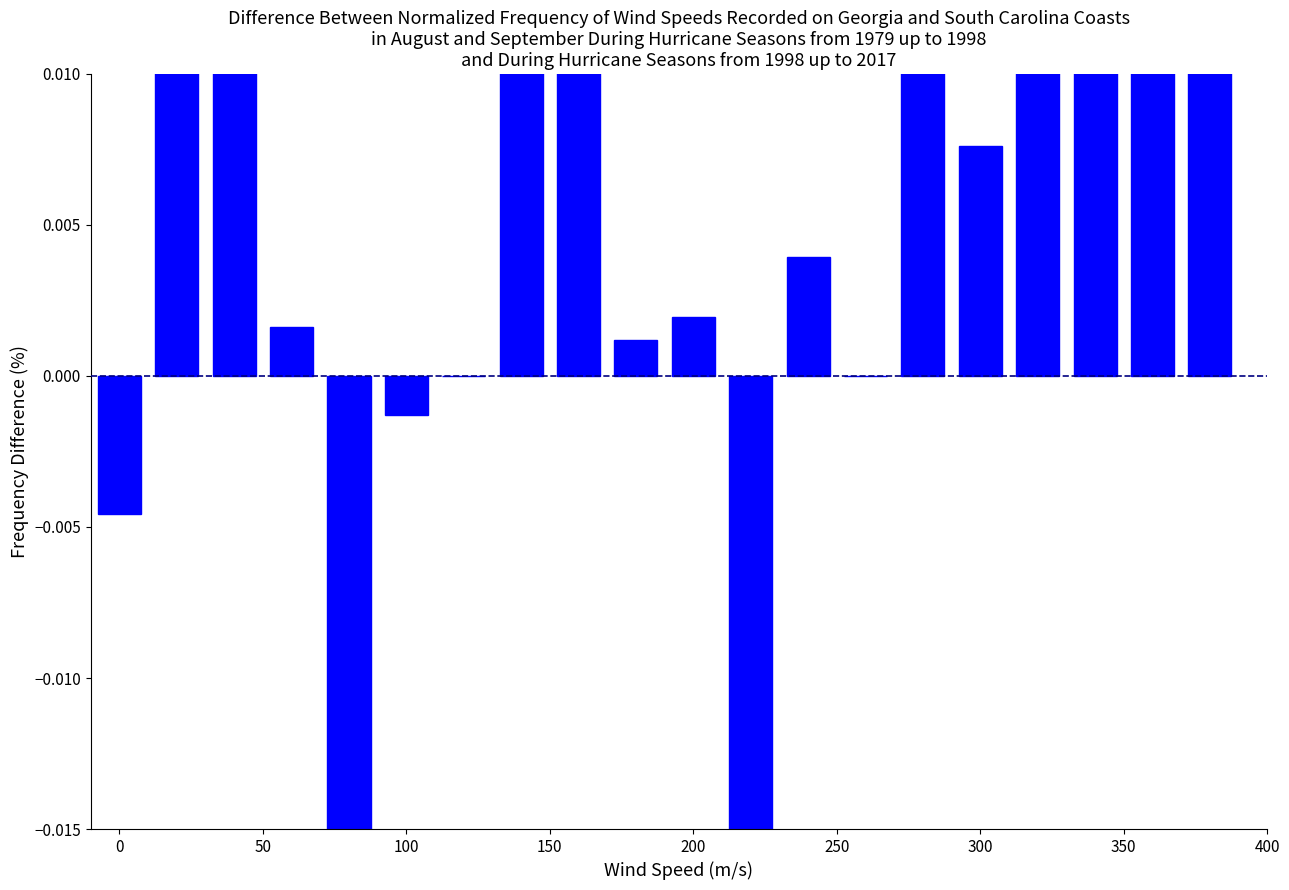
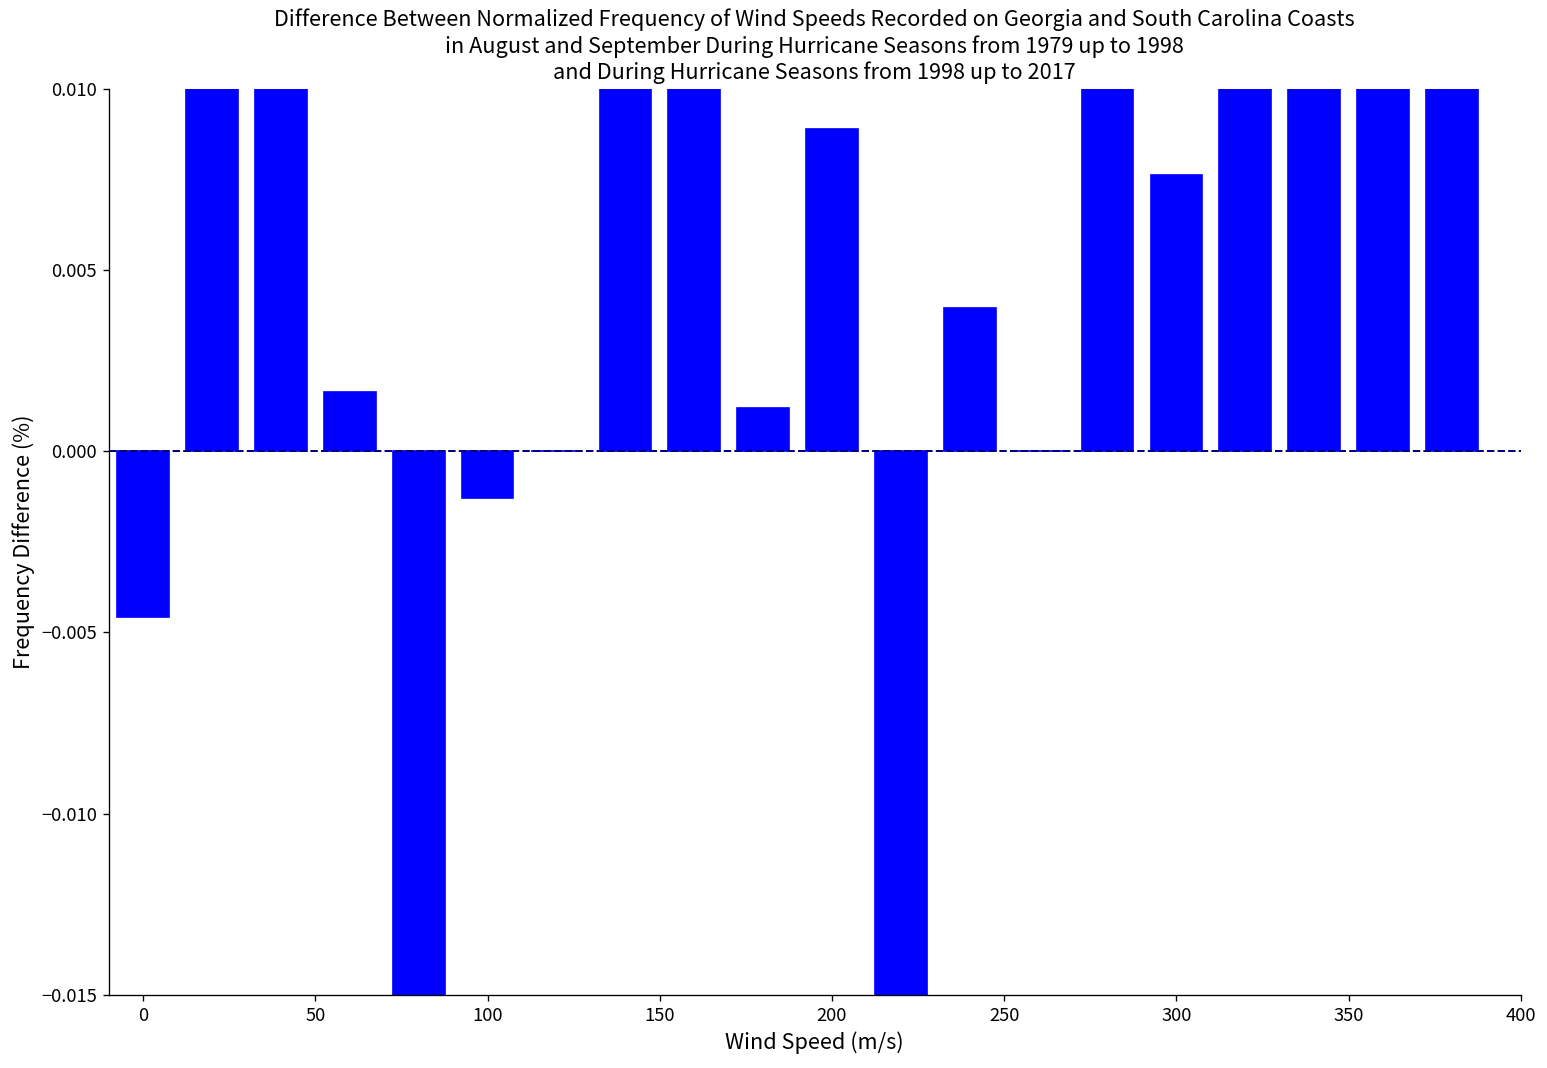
200: 0.0020 -> 0.0089
